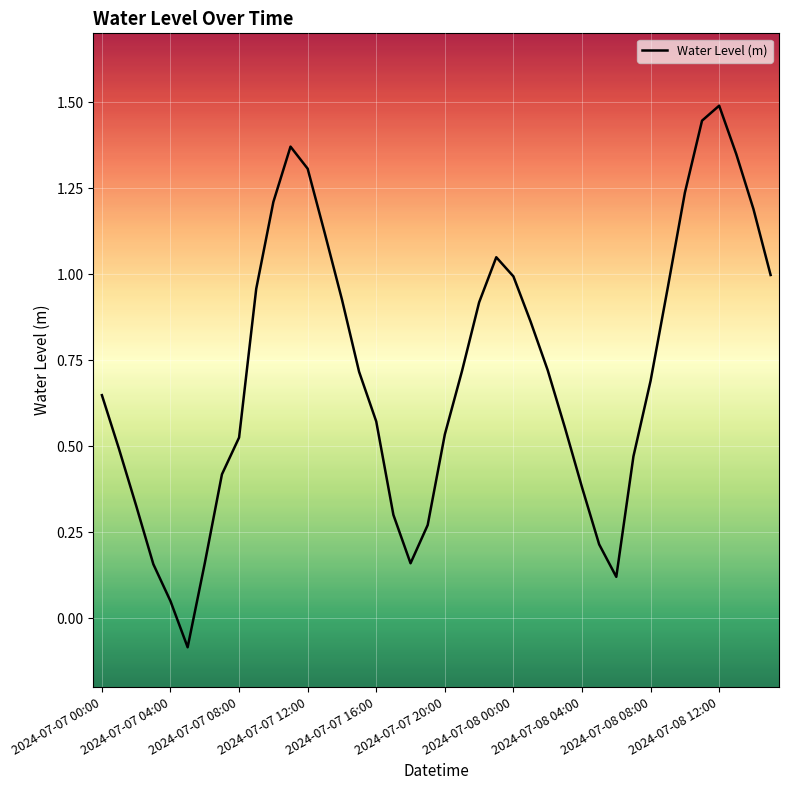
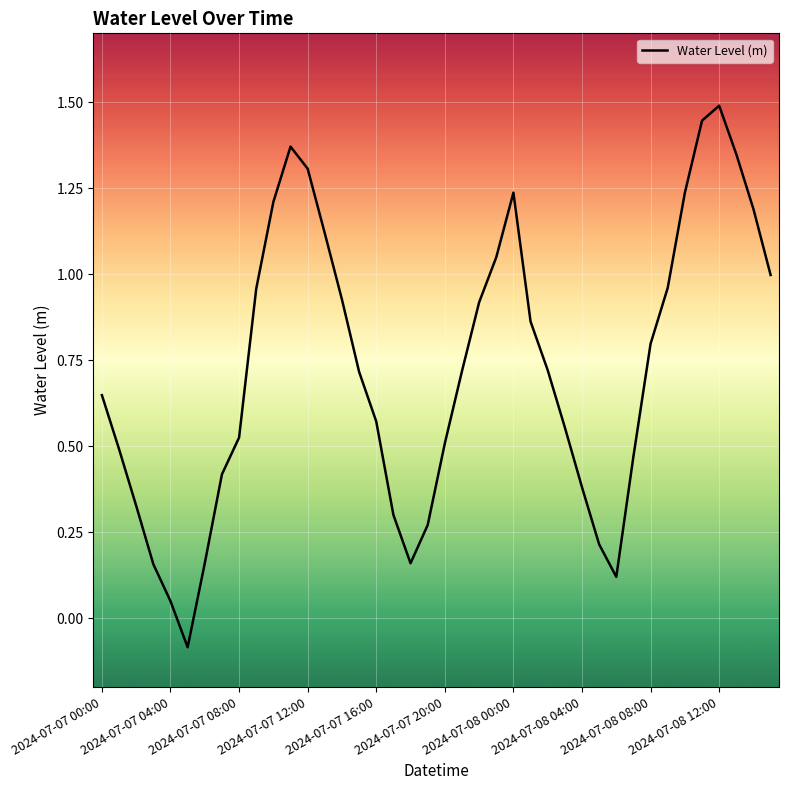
2024-07-07 20:00: 0.53 -> 0.51
2024-07-08 00:00: 0.99 -> 1.24
2024-07-08 08:00: 0.69 -> 0.80
